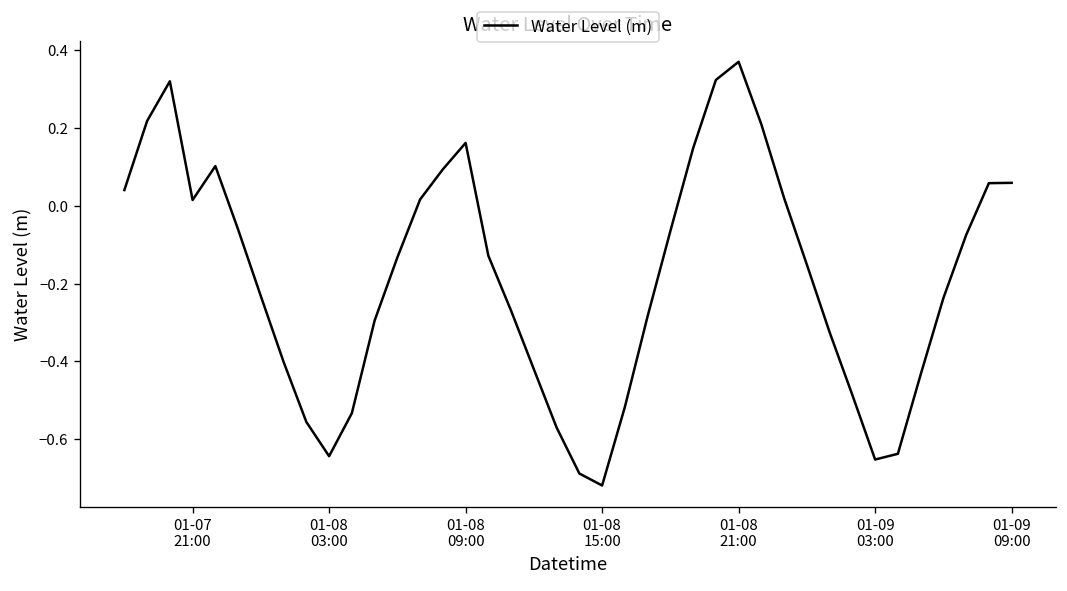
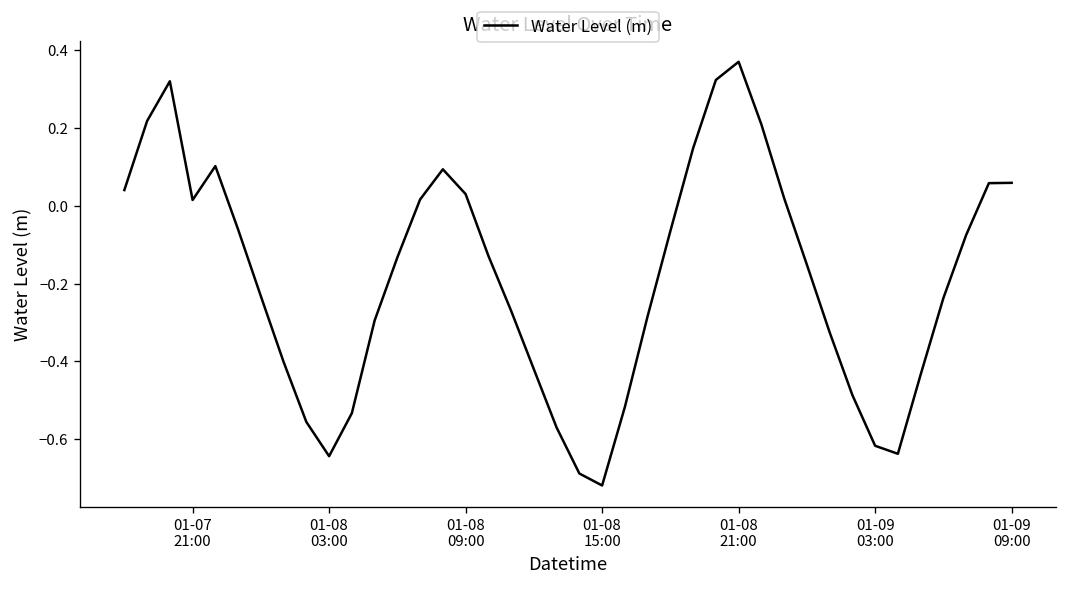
01-08 09:00: 0.16 -> 0.03
01-09 03:00: -0.65 -> -0.62
